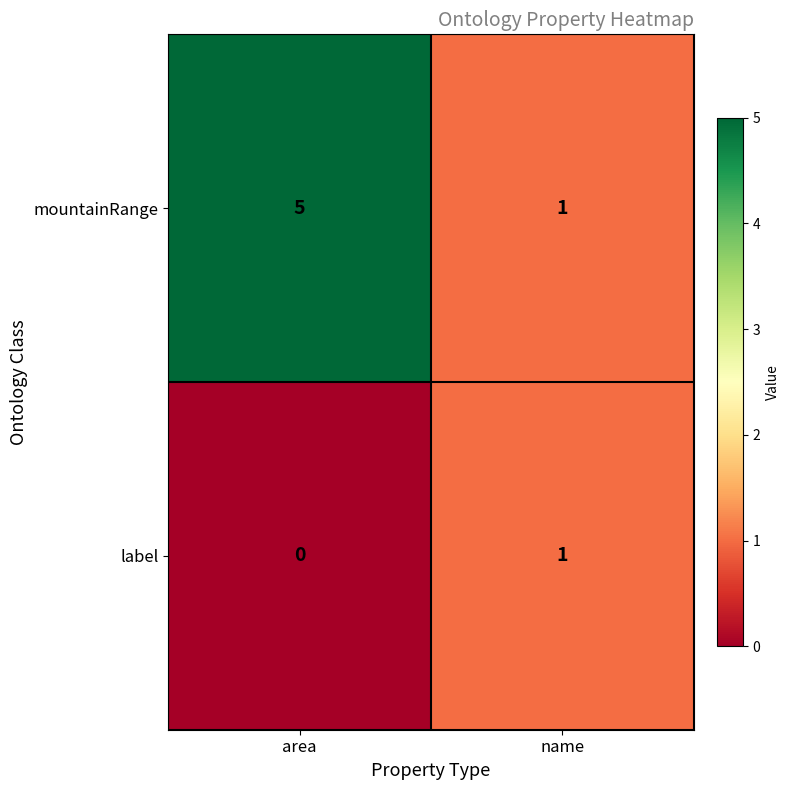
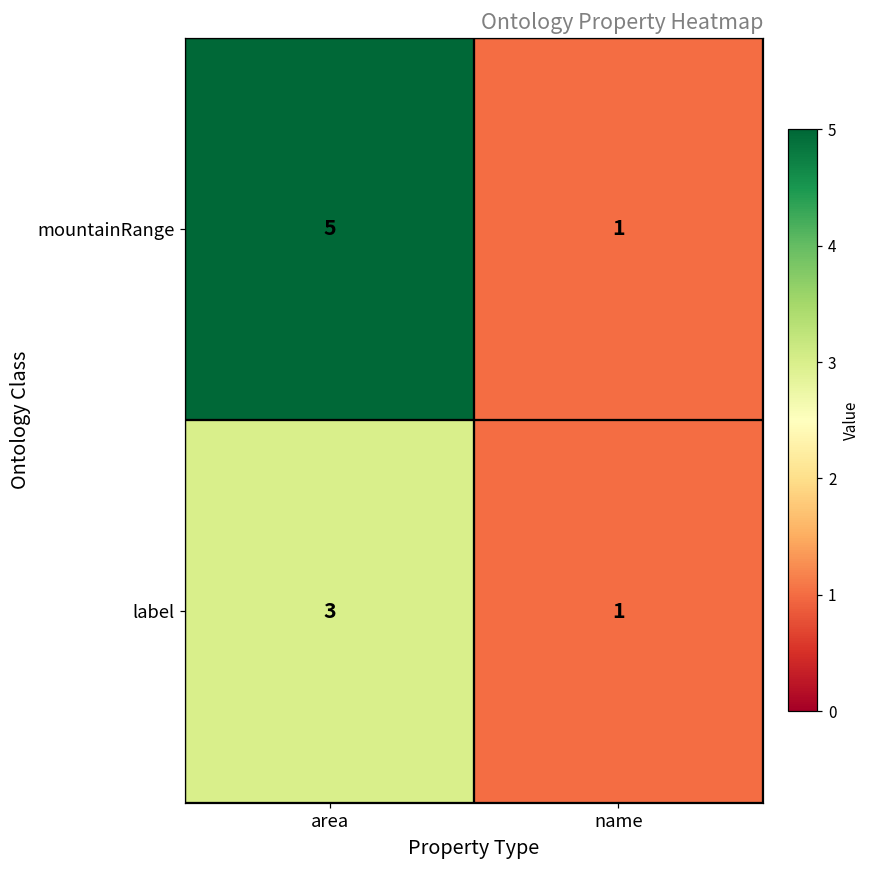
label, area: 0 -> 3
